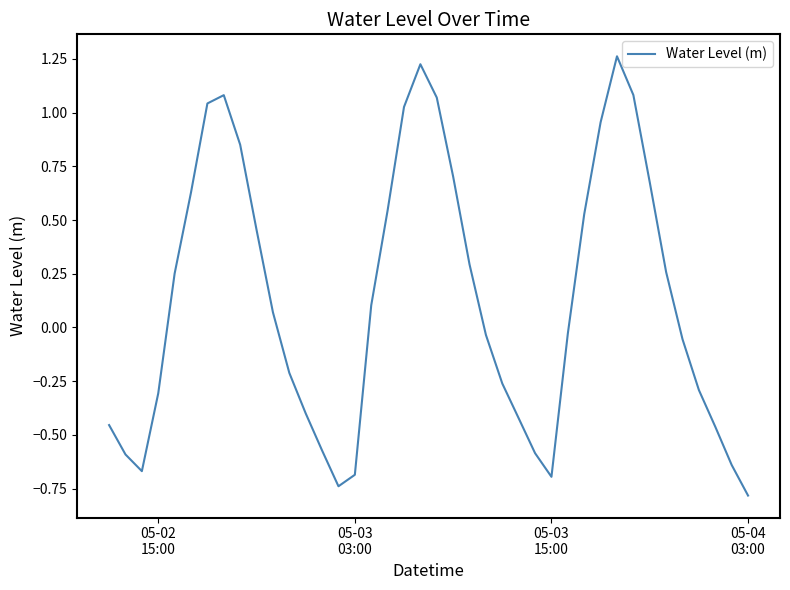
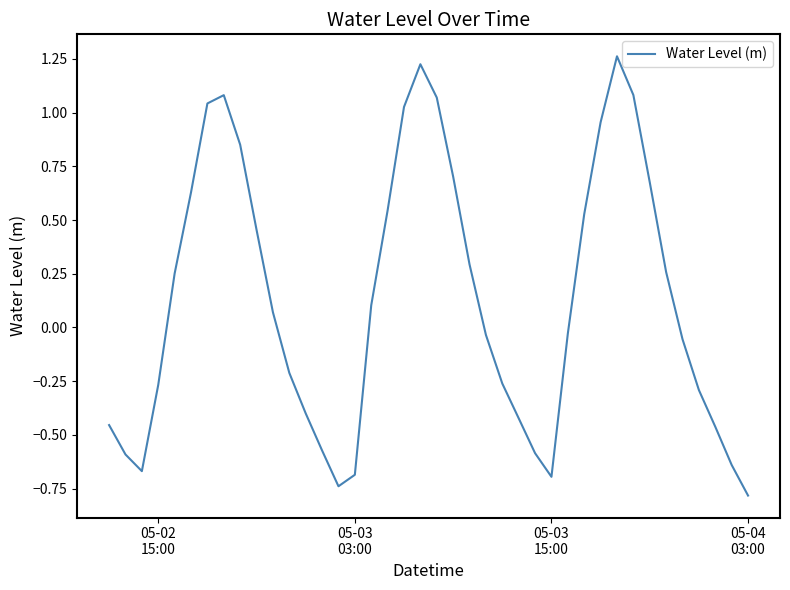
05-02 15:00: -0.31 -> -0.27
